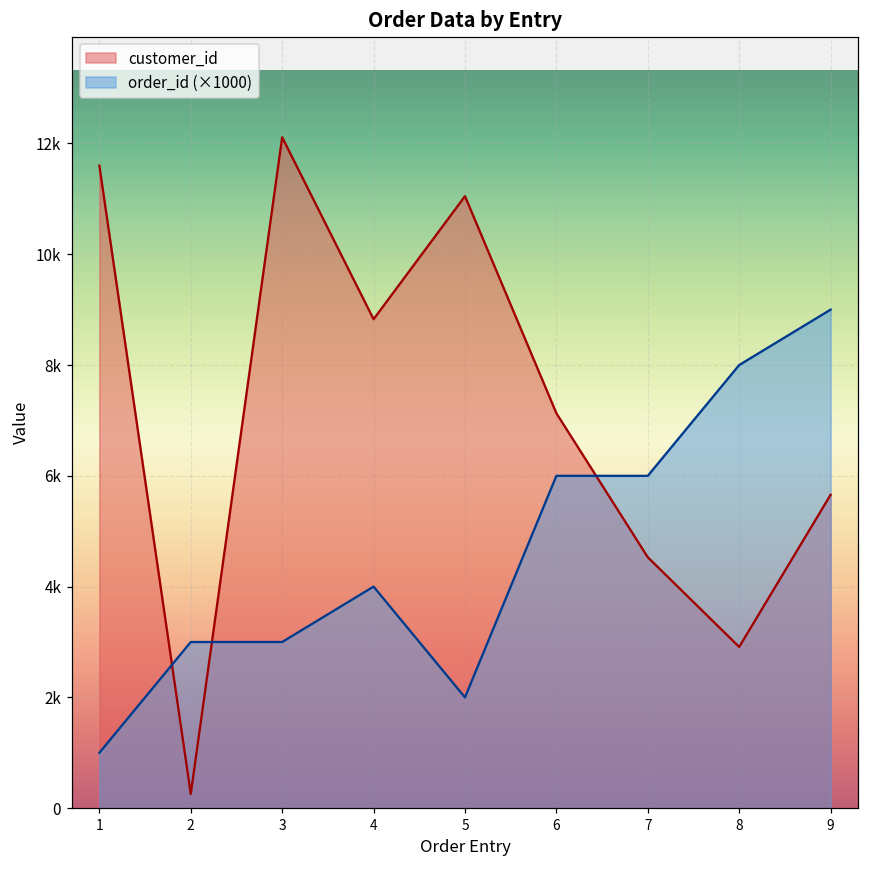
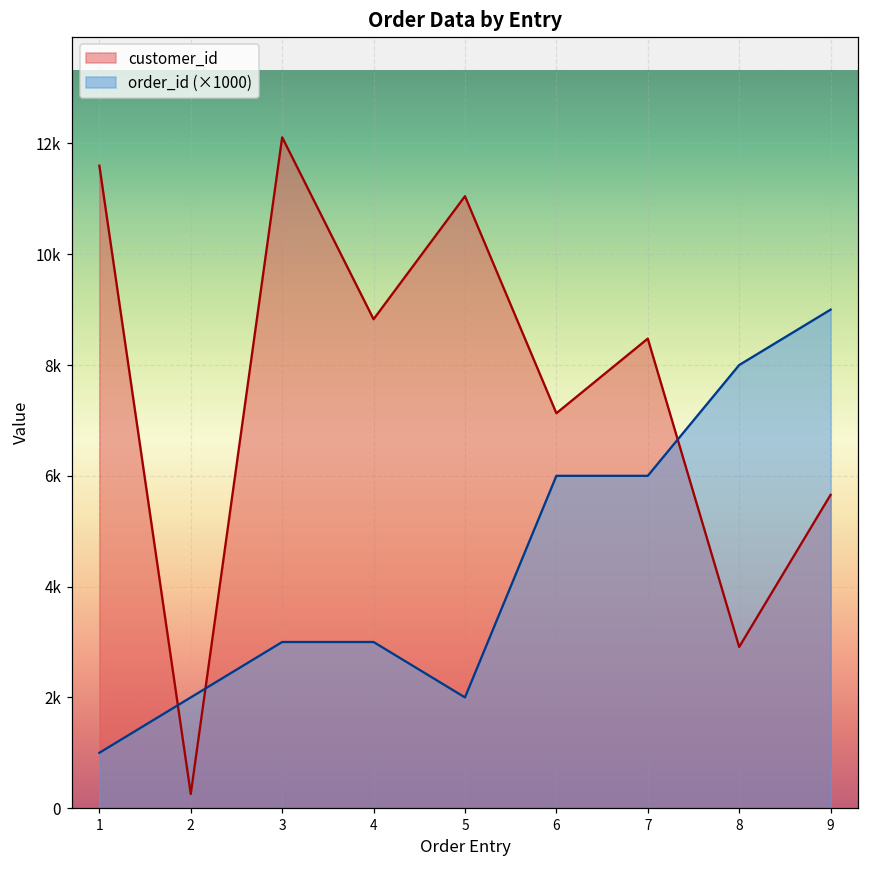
order_id (×1000), 2: 3000 -> 2000
order_id (×1000), 4: 4000 -> 3000
customer_id, 7: 4500 -> 8500
